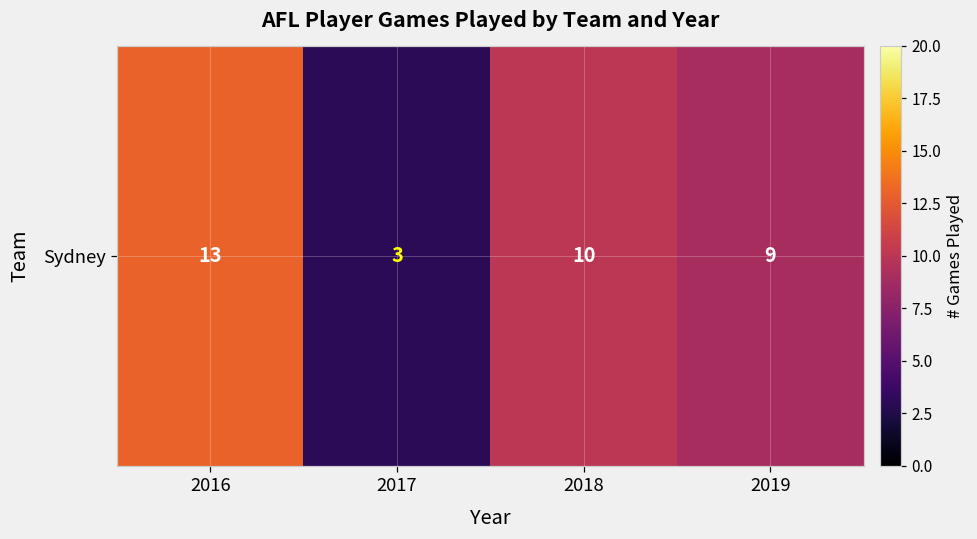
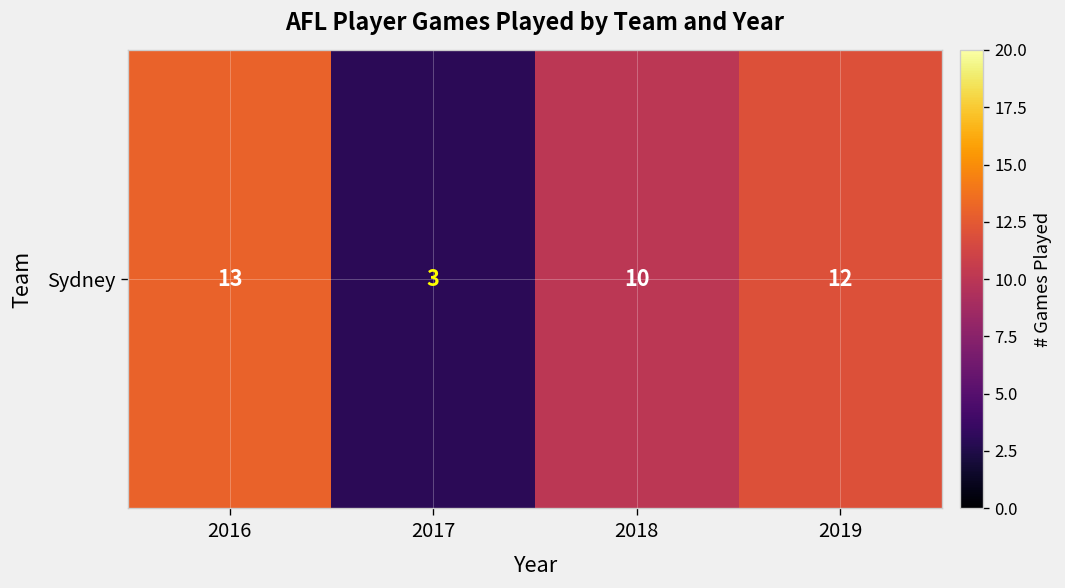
Sydney, 2019: 9 -> 12
